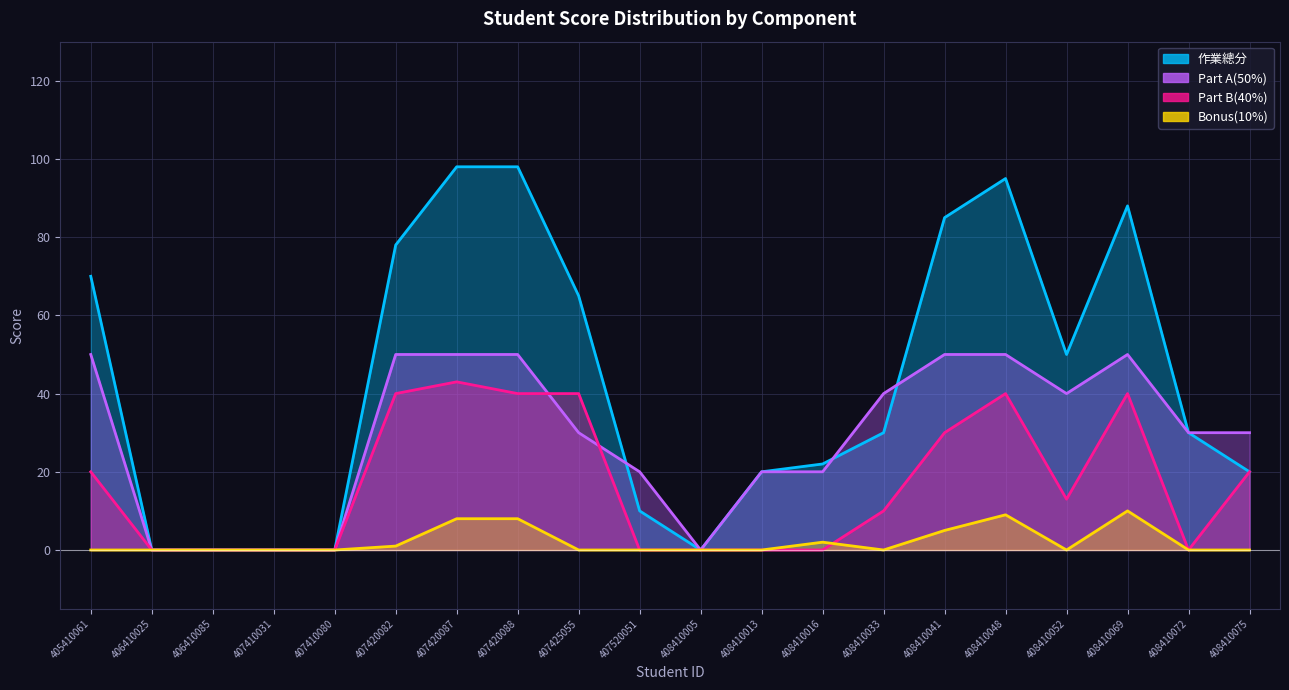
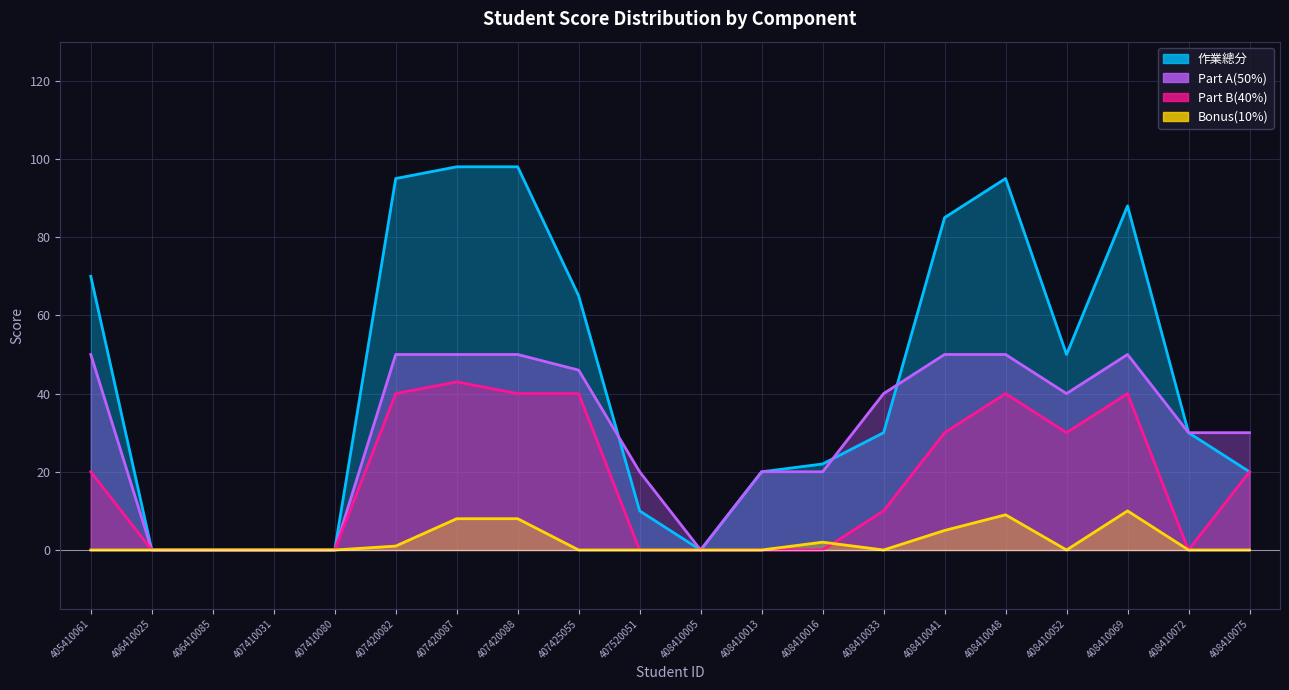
作業總分, 407420082: 78 -> 95
Part A(50%), 407425055: 30 -> 46
Part B(40%), 408410052: 13 -> 30
